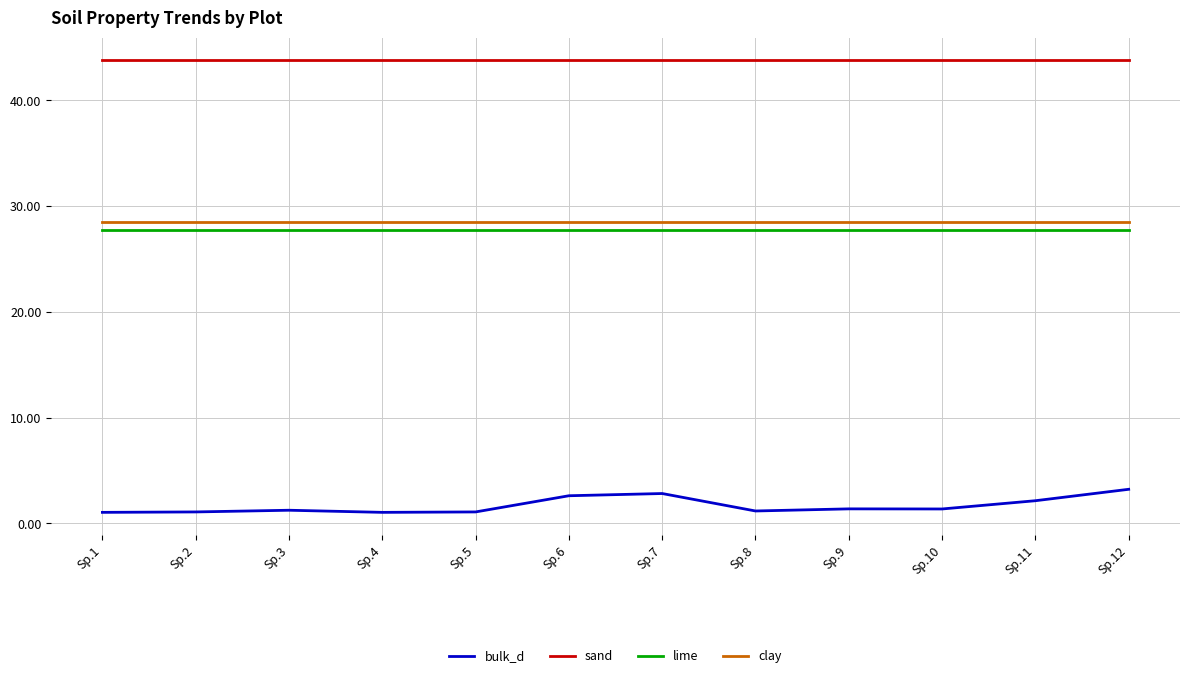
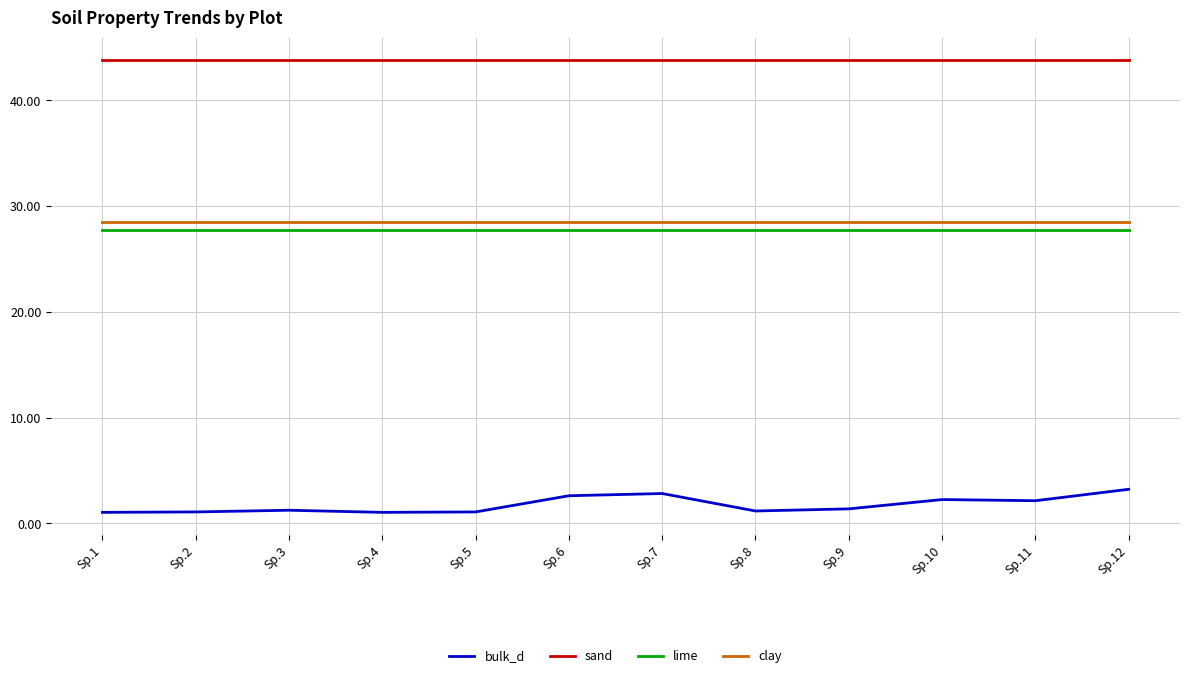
bulk_d, Sp.10: 1.4 -> 2.3
